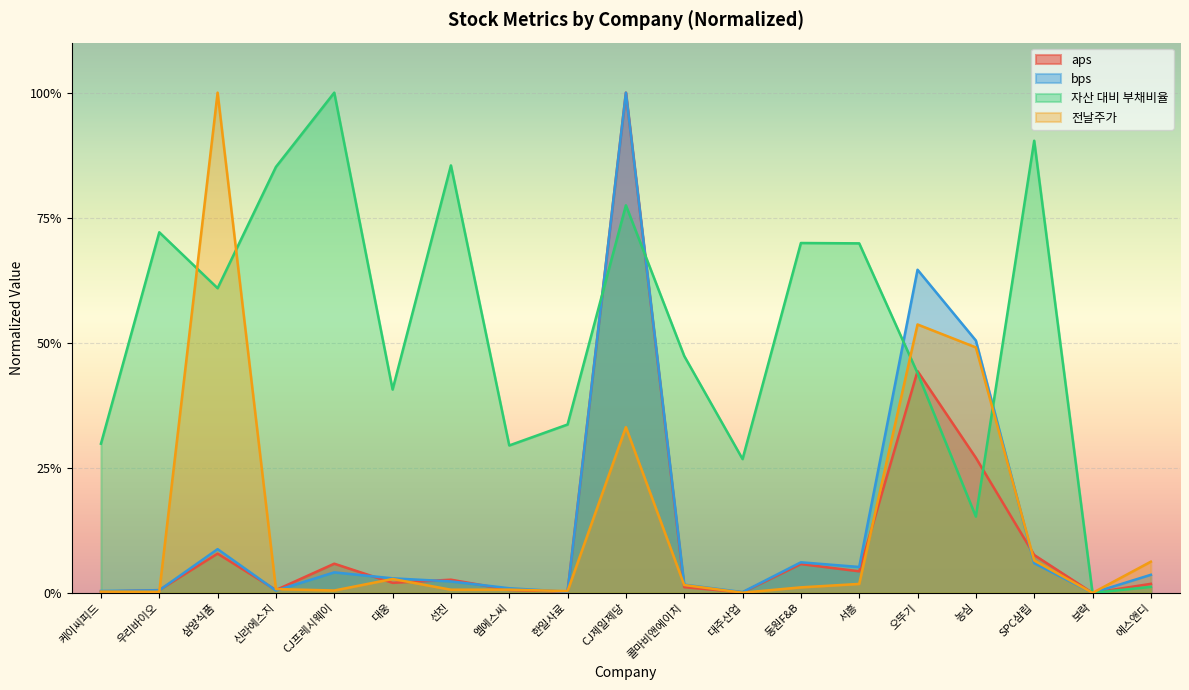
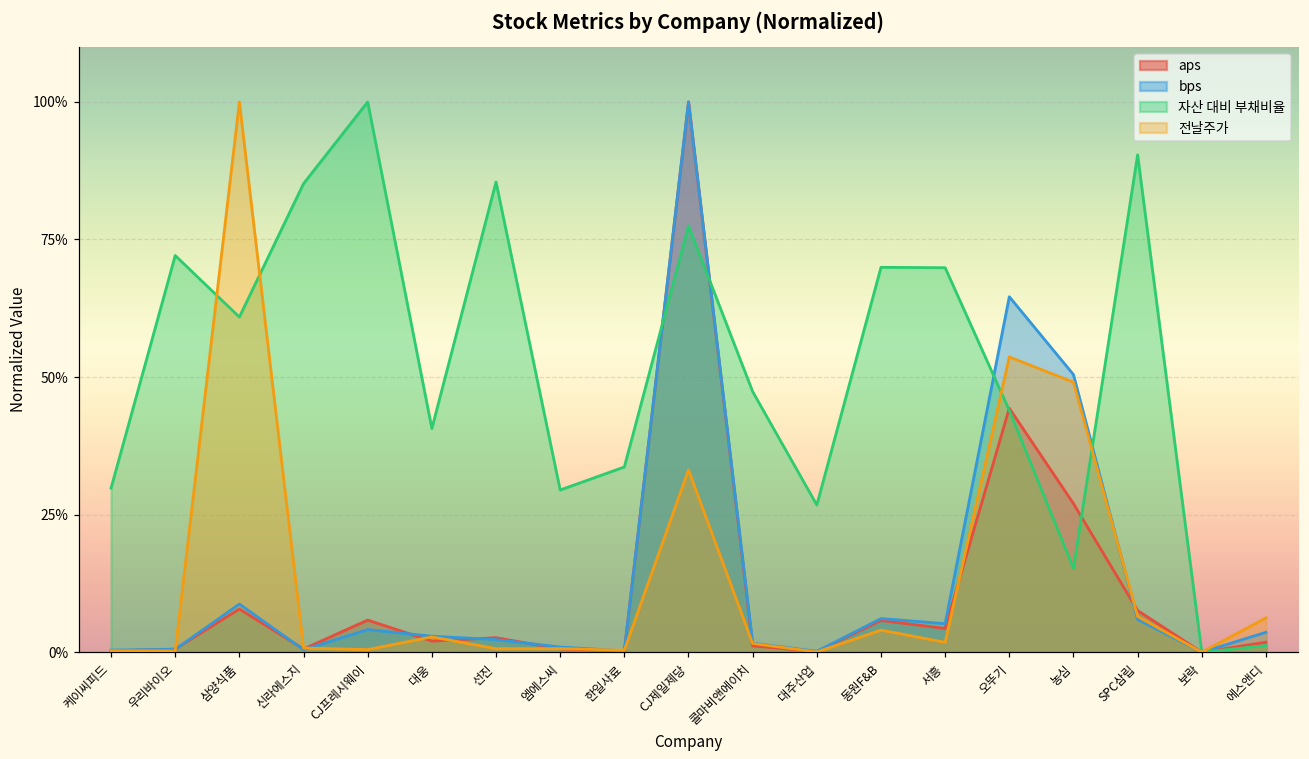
전날주가, 동원F&B: 1% -> 4%
